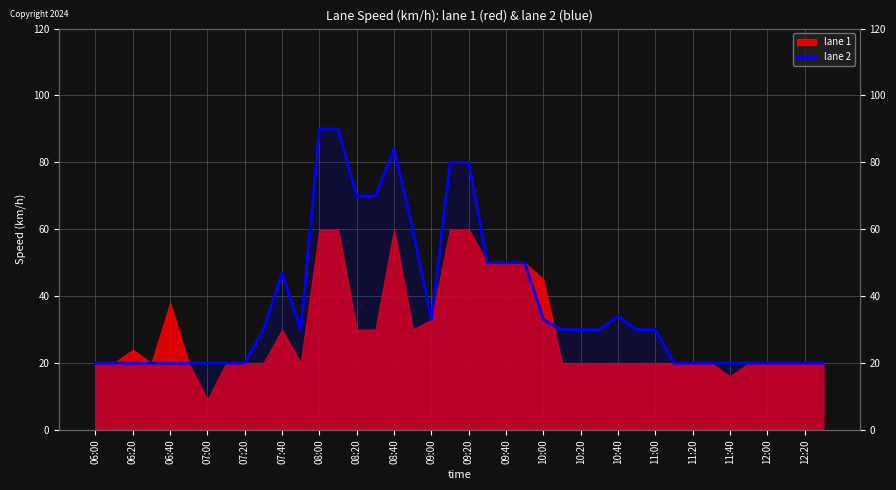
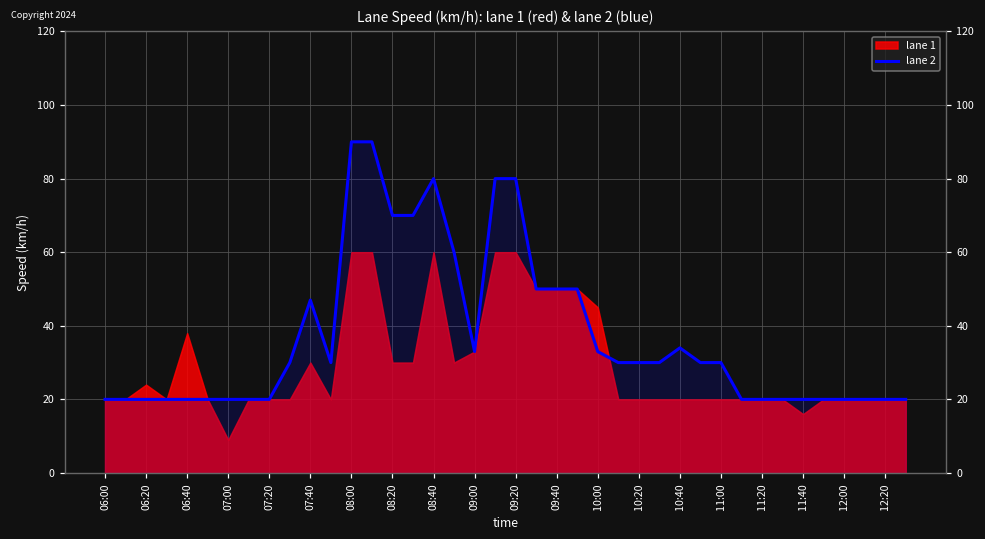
lane 2, 08:40: 84 -> 80
